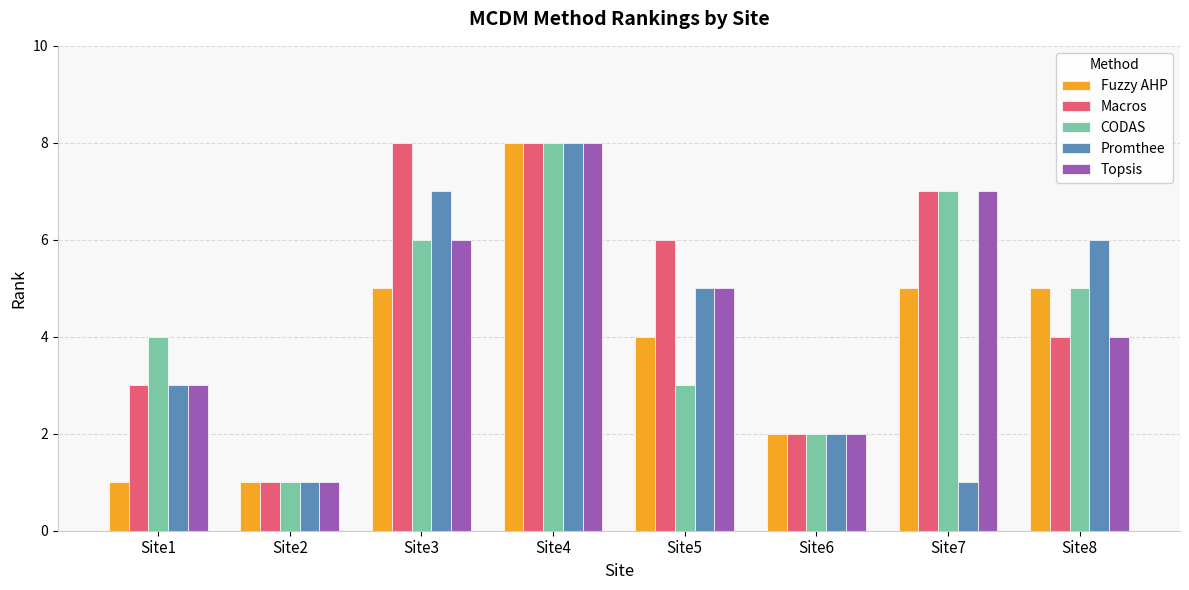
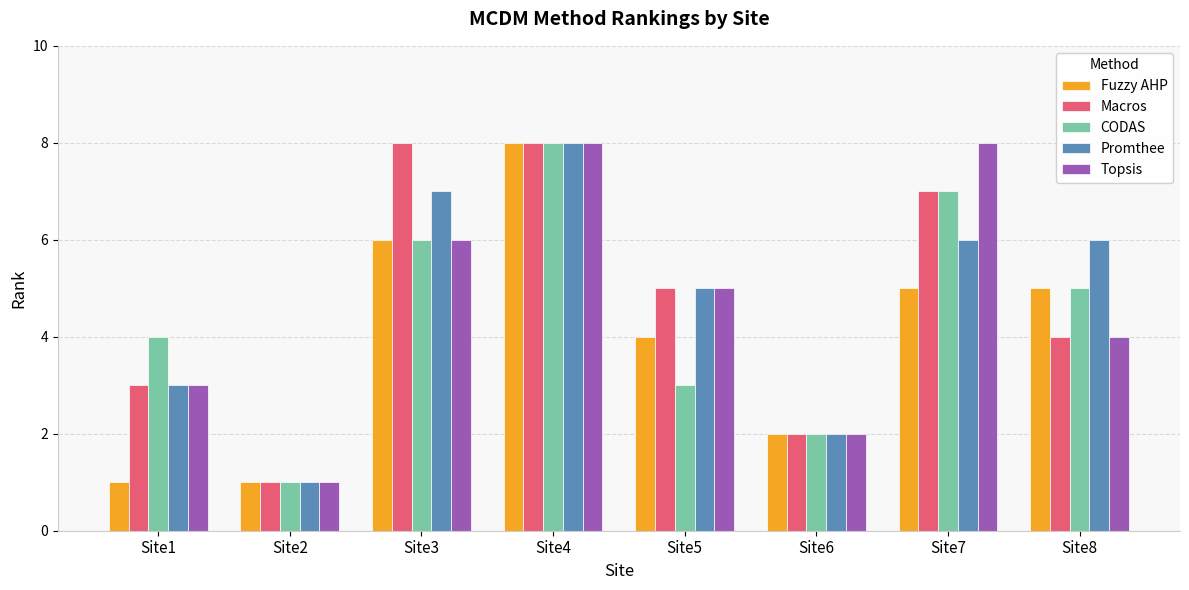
Fuzzy AHP, Site3: 5 -> 6
Macros, Site5: 6 -> 5
Promthee, Site7: 1 -> 6
Topsis, Site7: 7 -> 8
